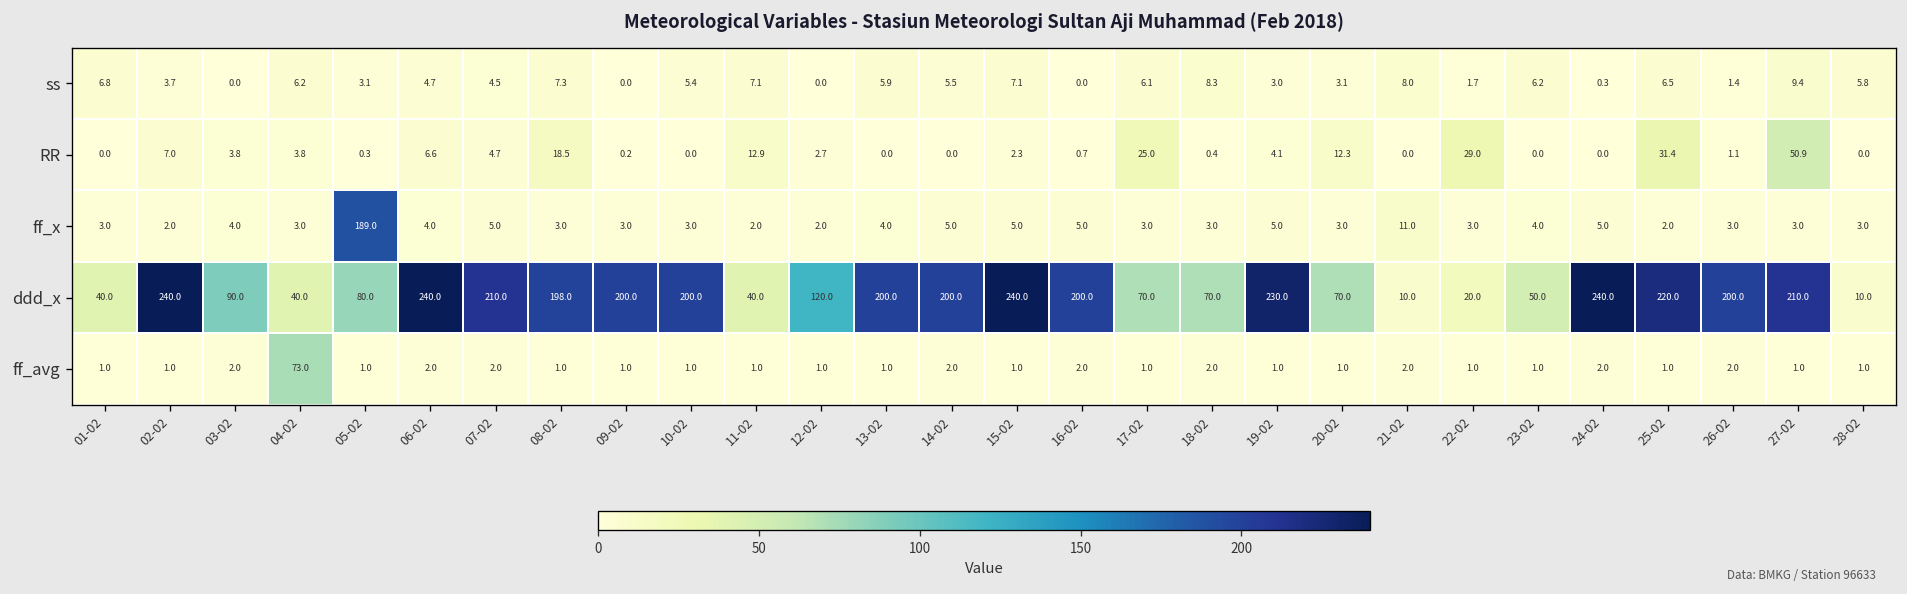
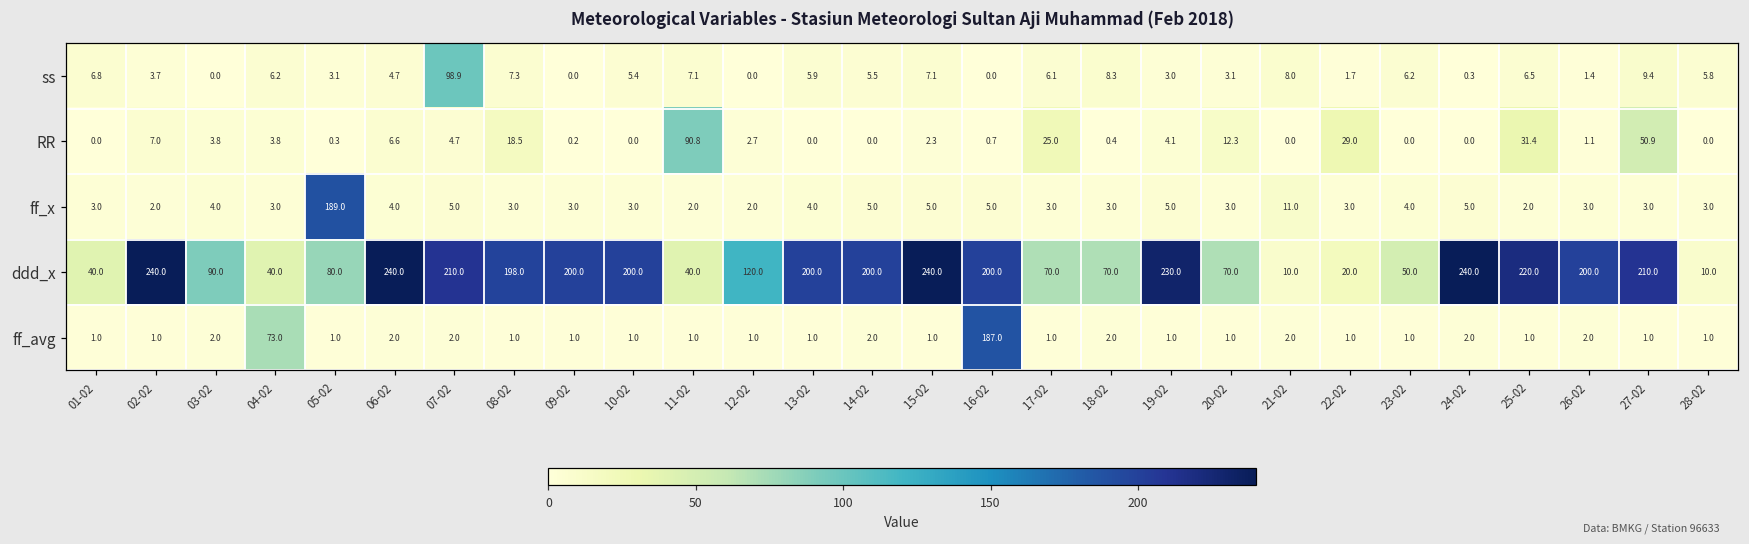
ss, 07-02: 4.5 -> 98.9
RR, 11-02: 12.9 -> 90.8
ff_avg, 16-02: 2.0 -> 187.0
